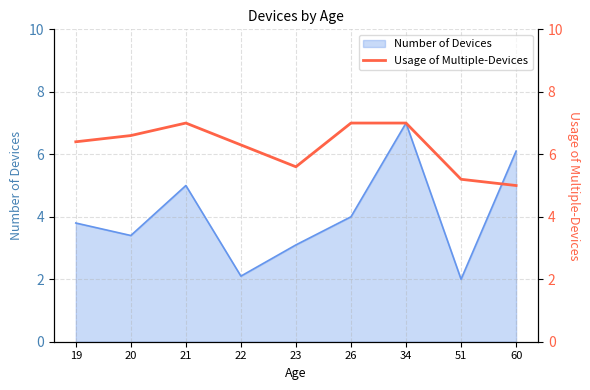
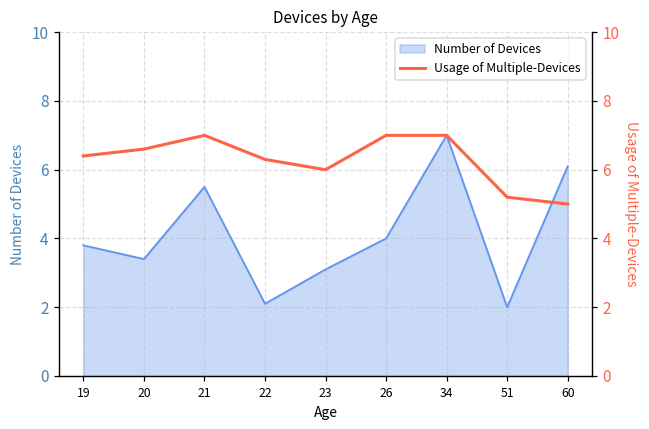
Number of Devices, 21: 5.0 -> 5.5
Usage of Multiple-Devices, 23: 5.6 -> 6.0
